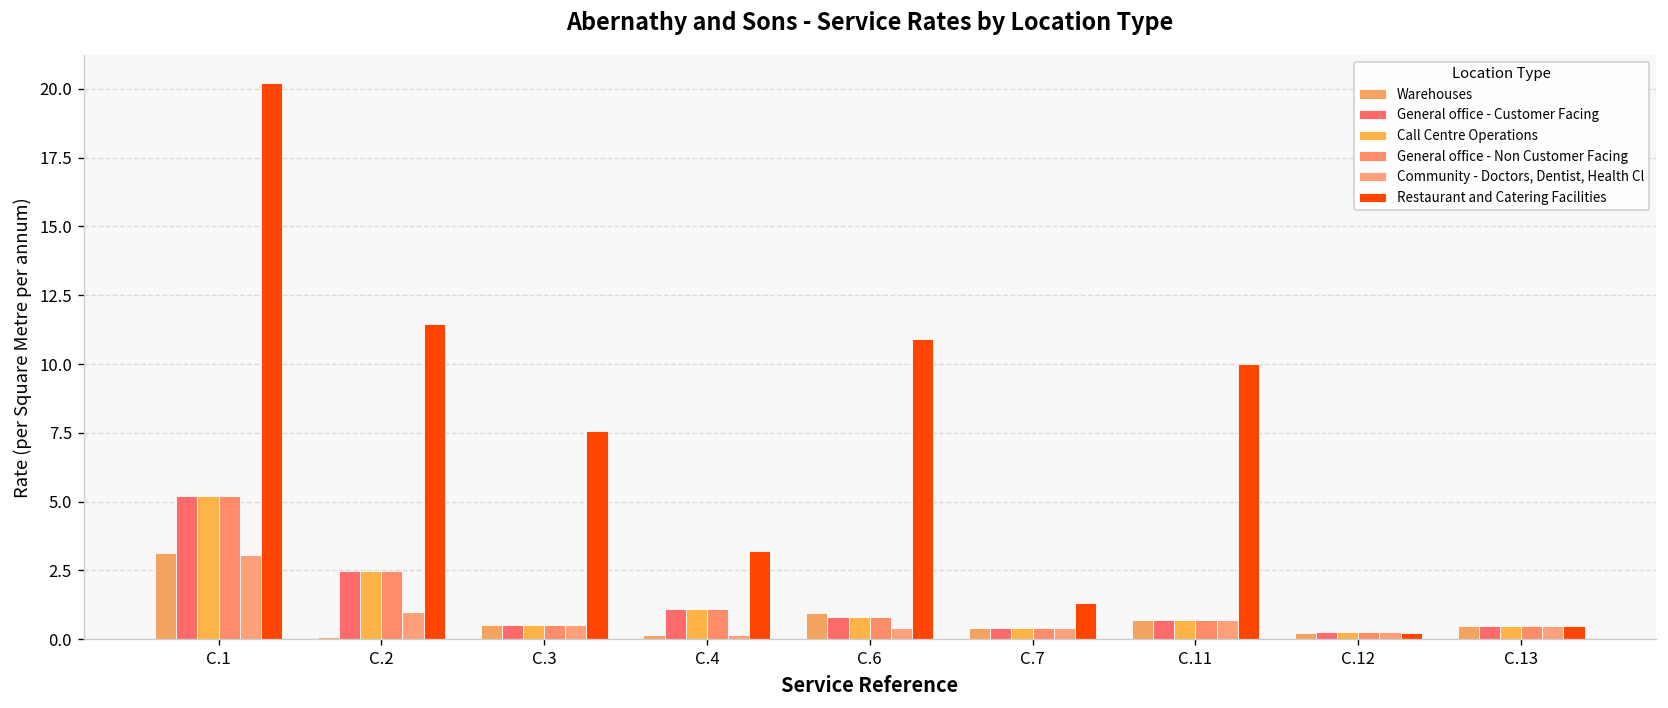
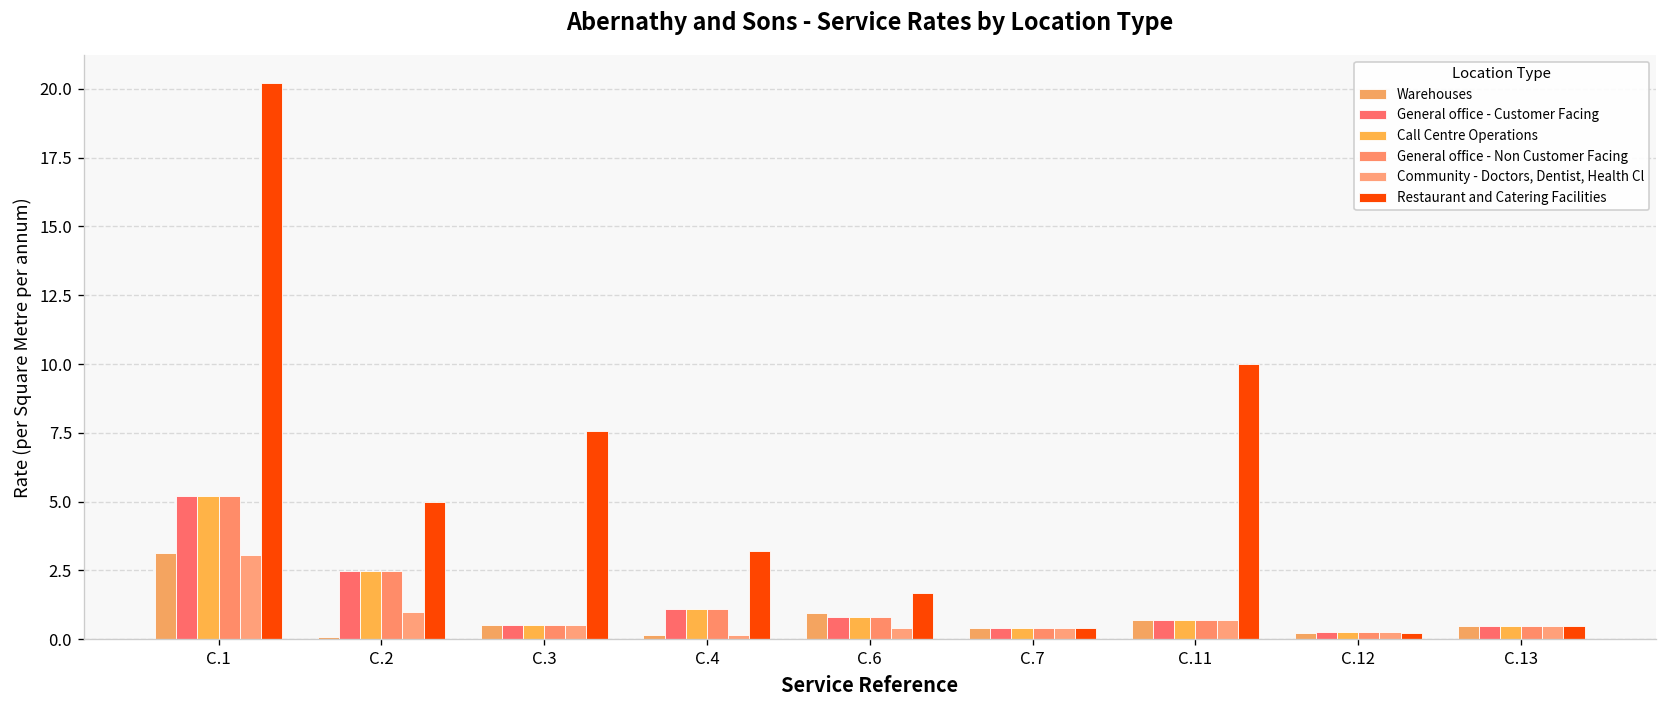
Restaurant and Catering Facilities, C.2: 11.5 -> 5.0
Restaurant and Catering Facilities, C.6: 10.9 -> 1.7
Restaurant and Catering Facilities, C.7: 1.3 -> 0.4
